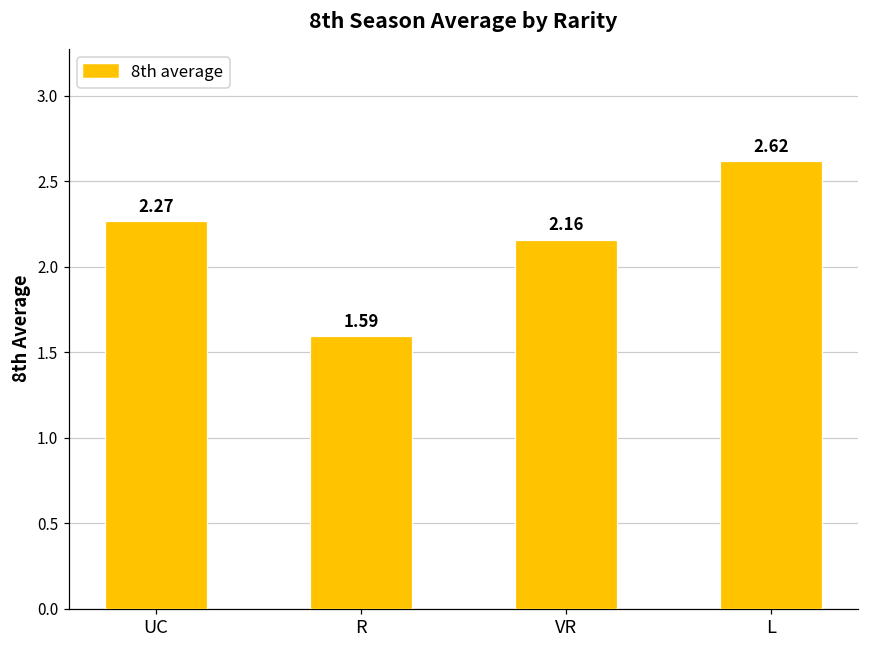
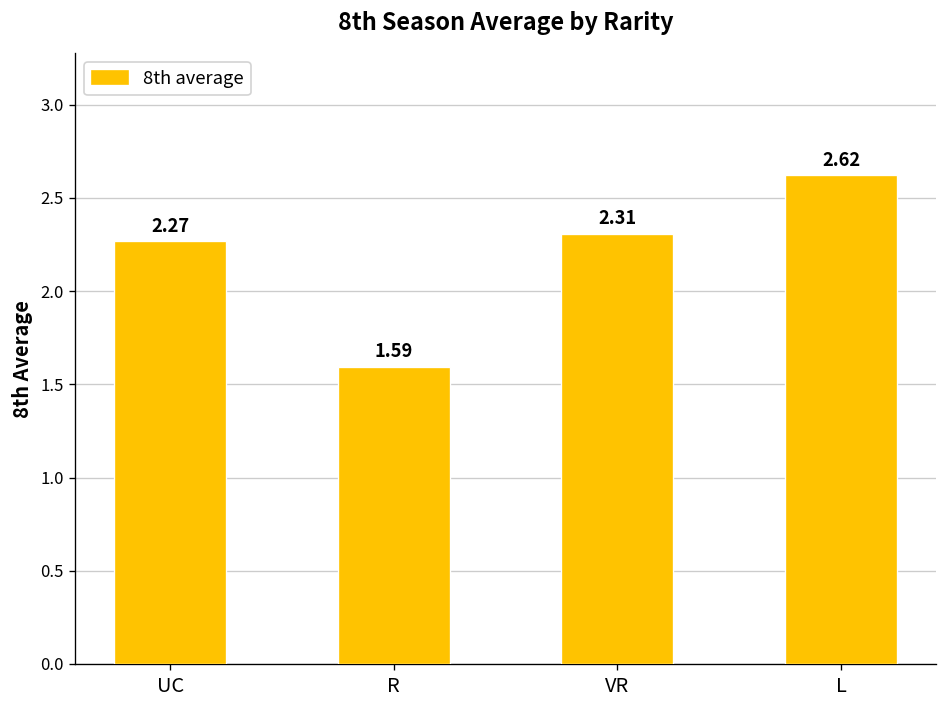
VR: 2.16 -> 2.31
